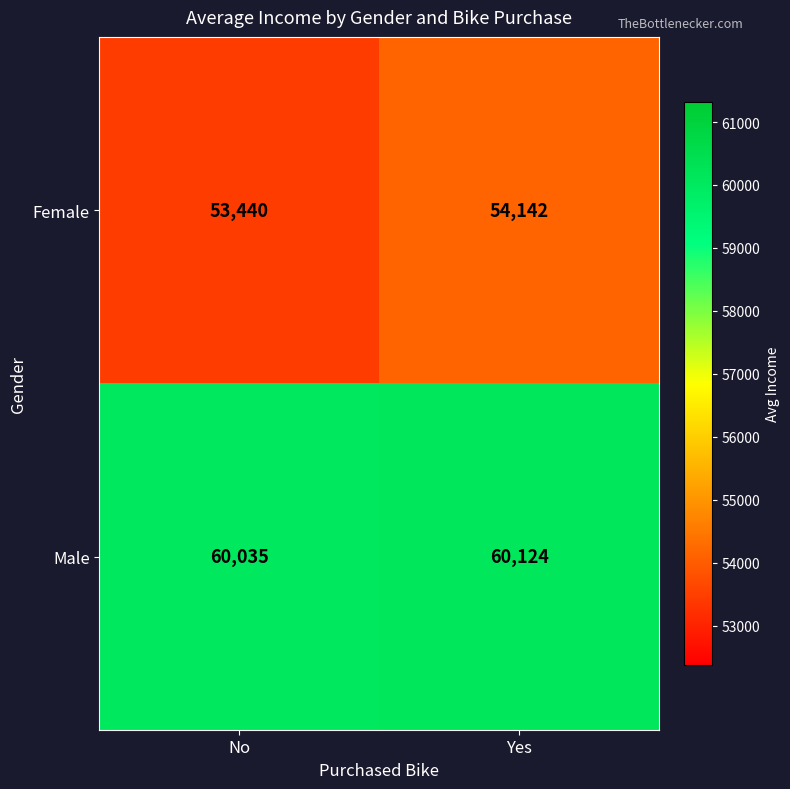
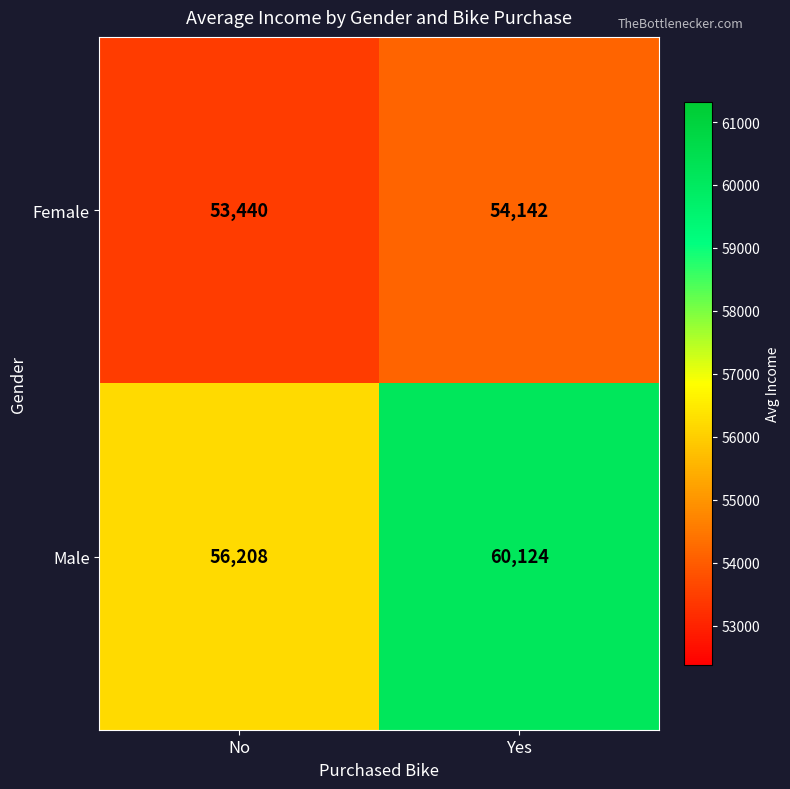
Male, No: 60,035 -> 56,208
